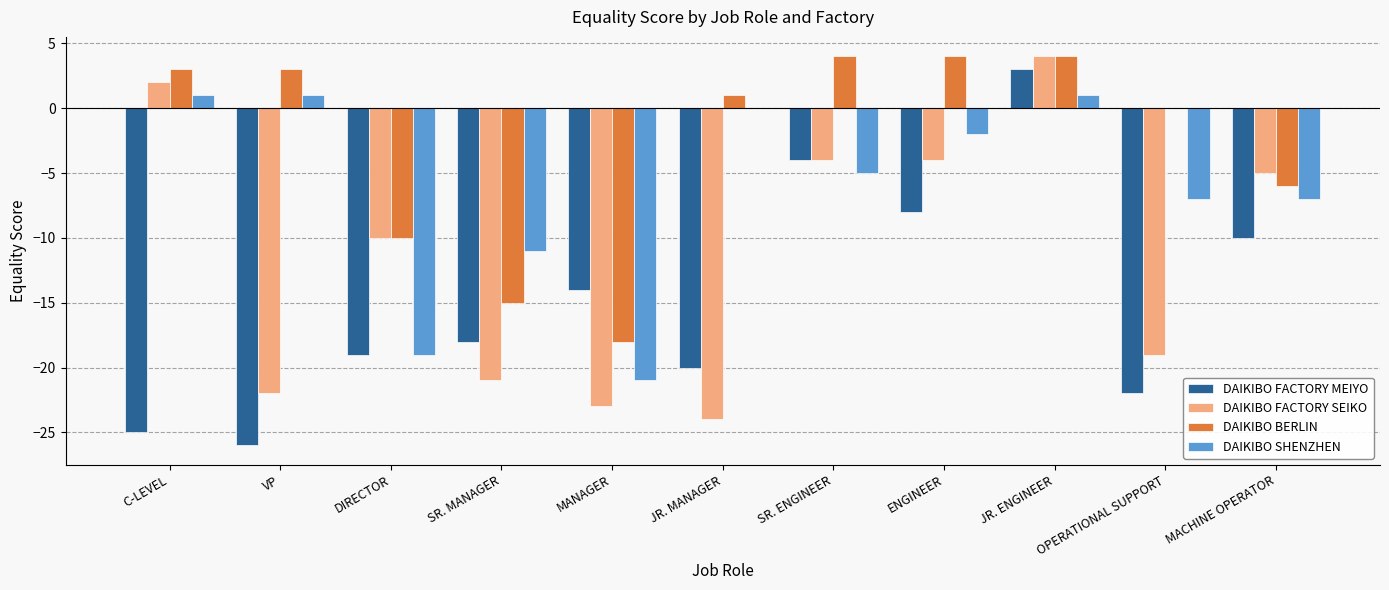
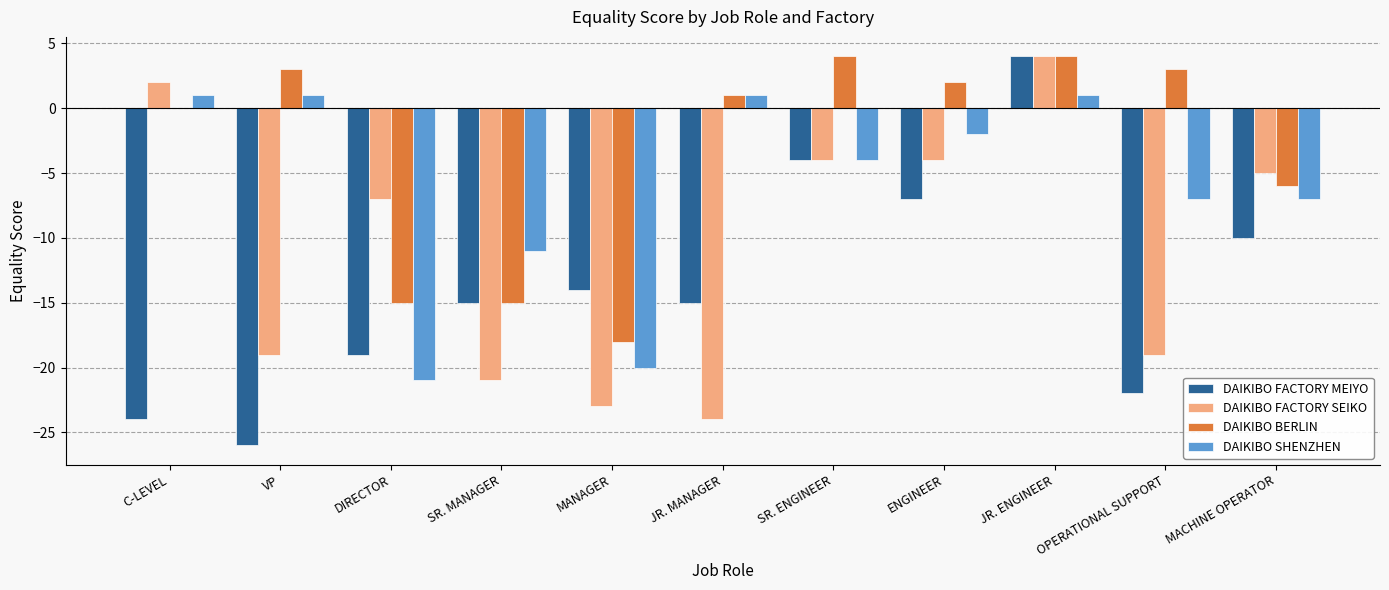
DAIKIBO FACTORY MEIYO, C-LEVEL: -25 -> -24
DAIKIBO BERLIN, C-LEVEL: 3 -> 0
DAIKIBO FACTORY SEIKO, VP: -22 -> -19
DAIKIBO FACTORY SEIKO, DIRECTOR: -10 -> -7
DAIKIBO BERLIN, DIRECTOR: -10 -> -15
DAIKIBO SHENZHEN, DIRECTOR: -19 -> -21
DAIKIBO FACTORY MEIYO, SR. MANAGER: -18 -> -15
DAIKIBO SHENZHEN, MANAGER: -21 -> -20
DAIKIBO FACTORY MEIYO, JR. MANAGER: -20 -> -15
DAIKIBO SHENZHEN, JR. MANAGER: 0 -> 1
DAIKIBO SHENZHEN, SR. ENGINEER: -5 -> -4
DAIKIBO FACTORY MEIYO, ENGINEER: -8 -> -7
DAIKIBO BERLIN, ENGINEER: 4 -> 2
DAIKIBO FACTORY MEIYO, JR. ENGINEER: 3 -> 4
DAIKIBO BERLIN, OPERATIONAL SUPPORT: 0 -> 3
